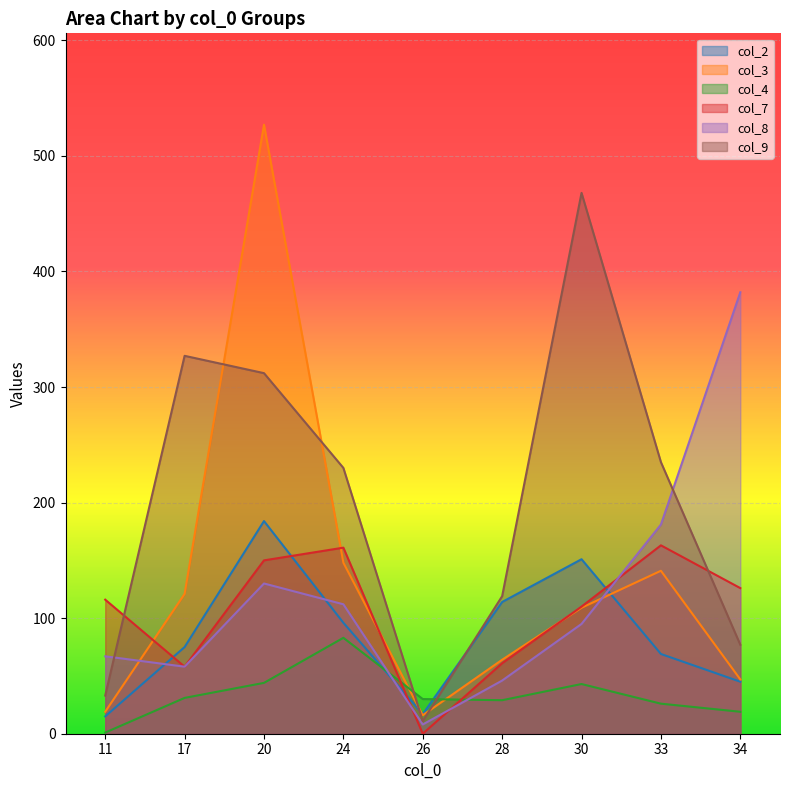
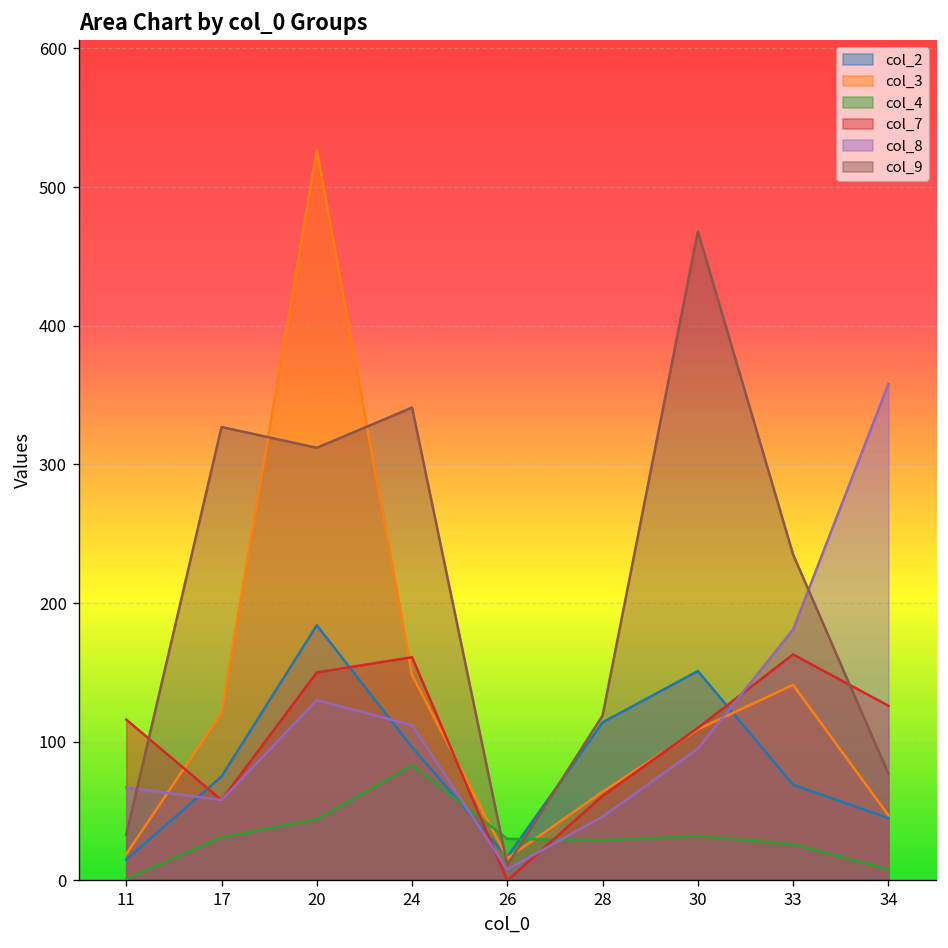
col_9, 24: 230 -> 341
col_4, 30: 43 -> 32
col_4, 34: 19 -> 8
col_8, 34: 382 -> 358
